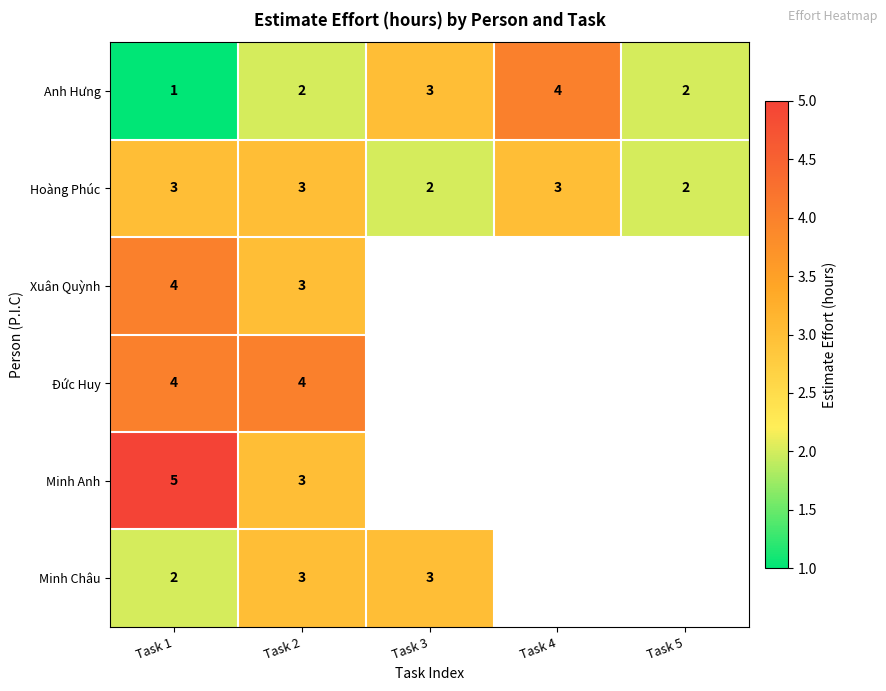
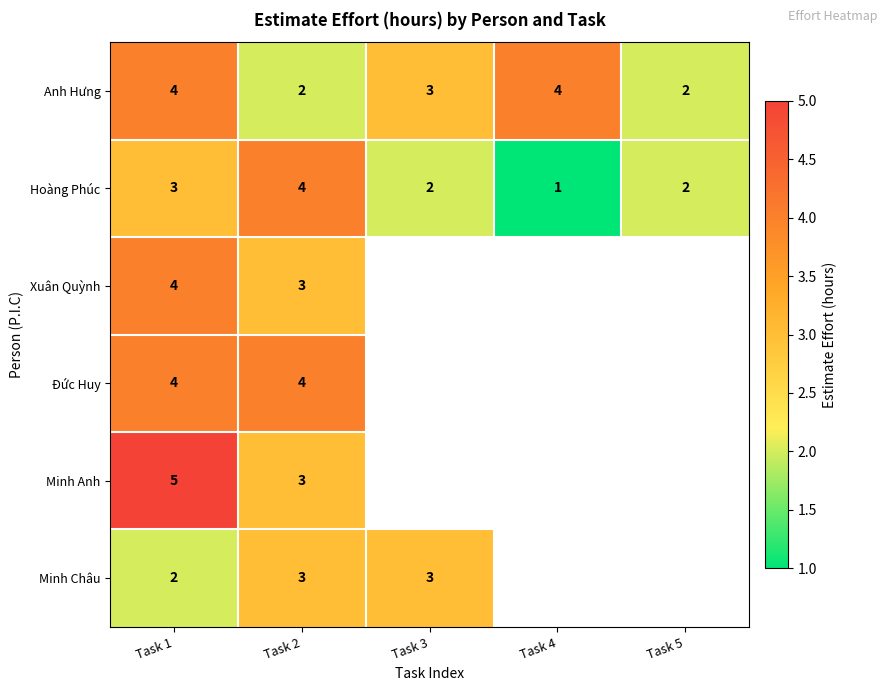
Anh Hưng, Task 1: 1 -> 4
Hoàng Phúc, Task 2: 3 -> 4
Hoàng Phúc, Task 4: 3 -> 1
